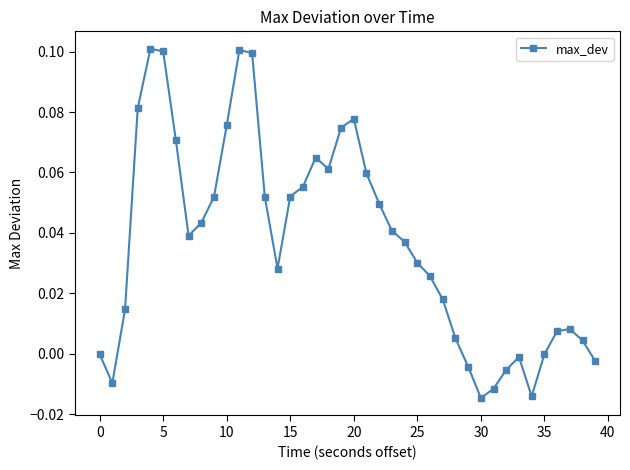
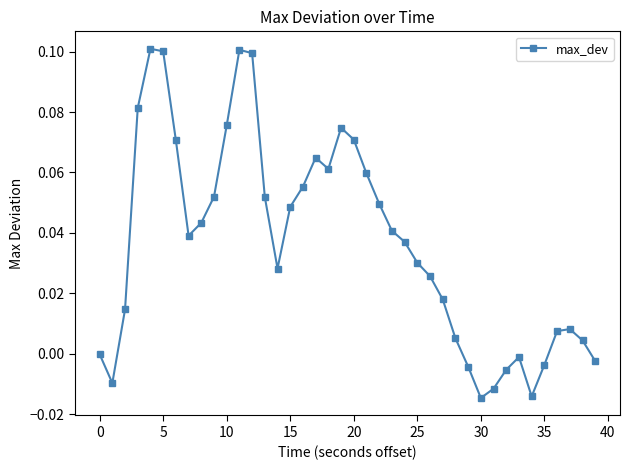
15: 0.052 -> 0.049
20: 0.078 -> 0.071
35: 0.000 -> -0.004
